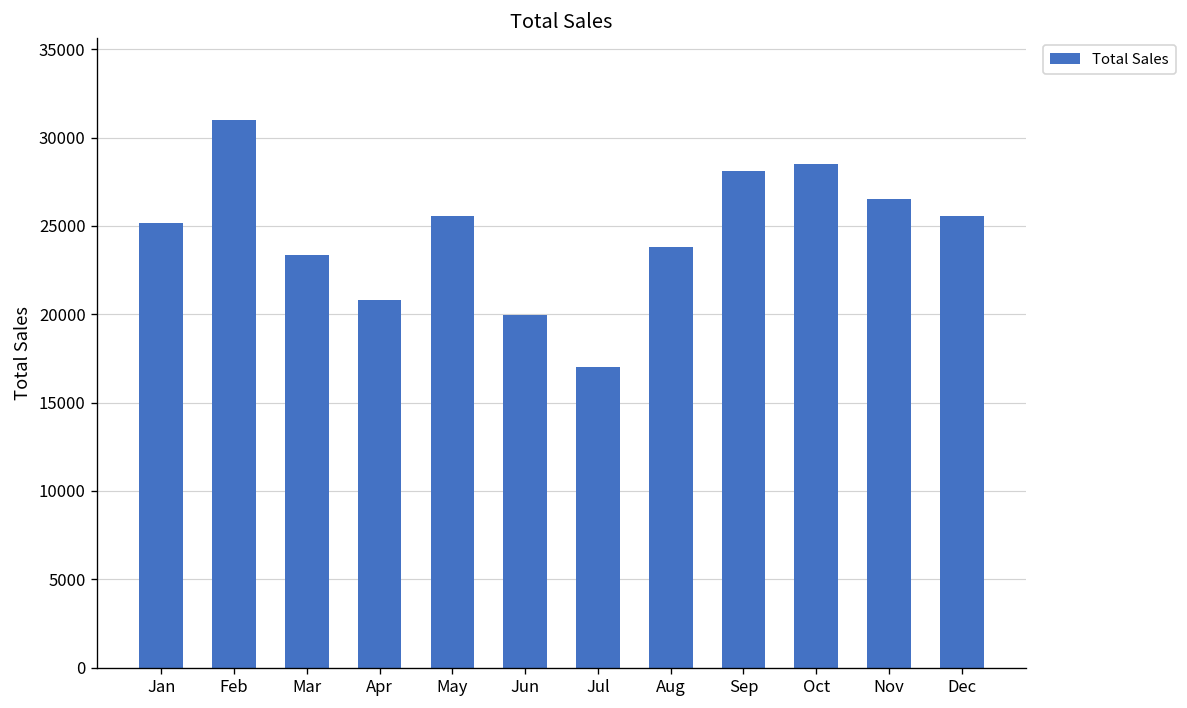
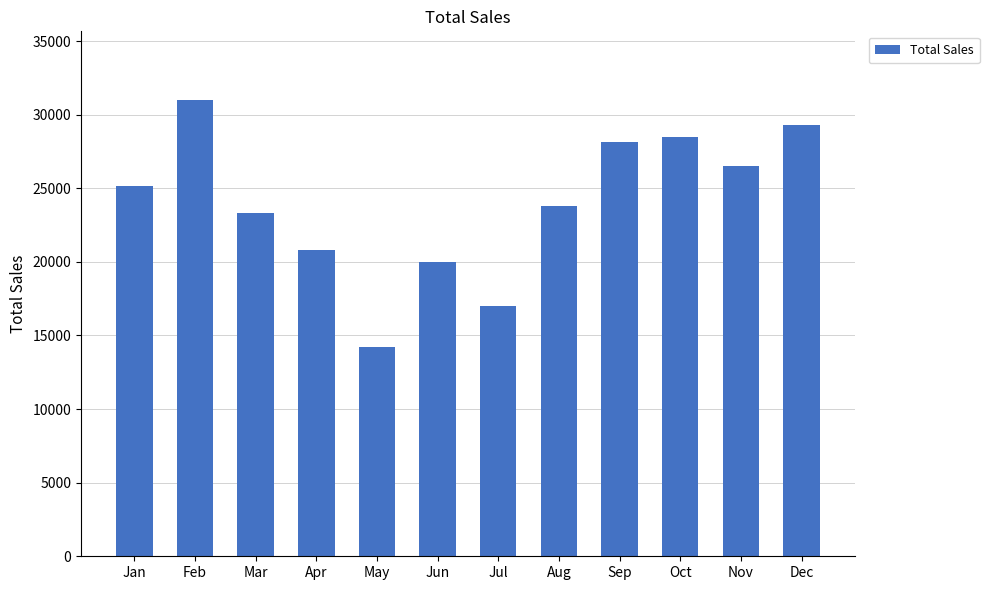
May: 25500 -> 14200
Dec: 25600 -> 29300
